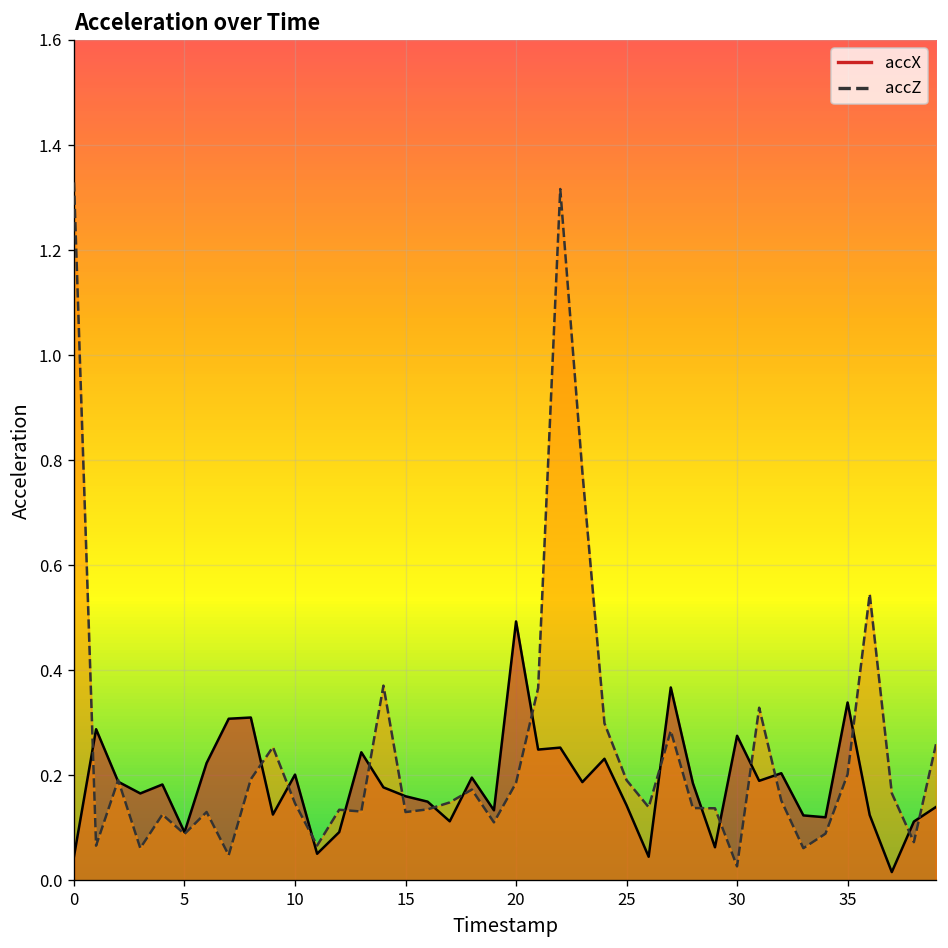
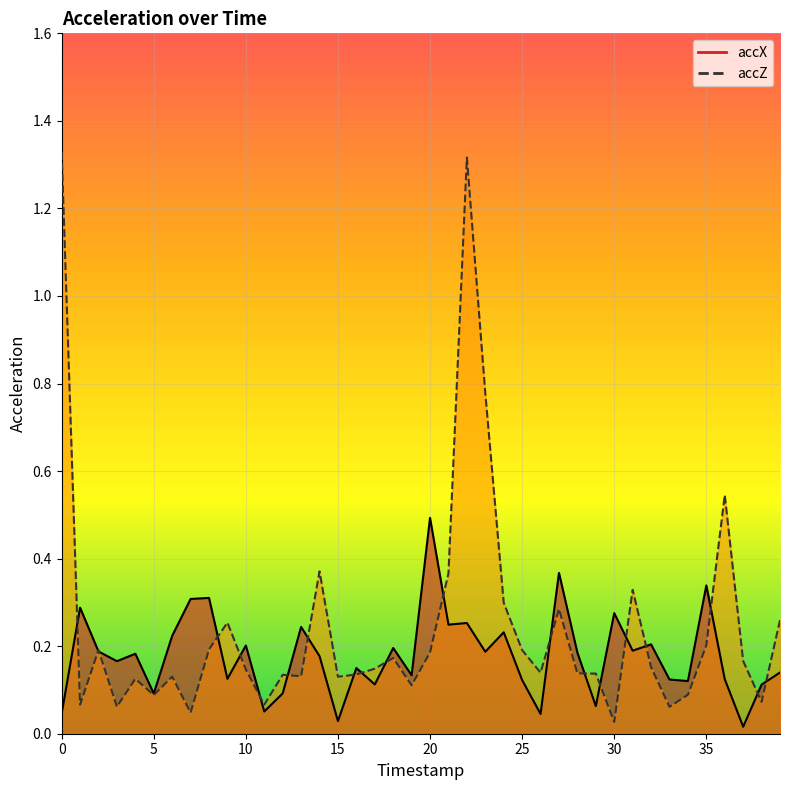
accX, 15: 0.16 -> 0.03
accX, 25: 0.14 -> 0.12
